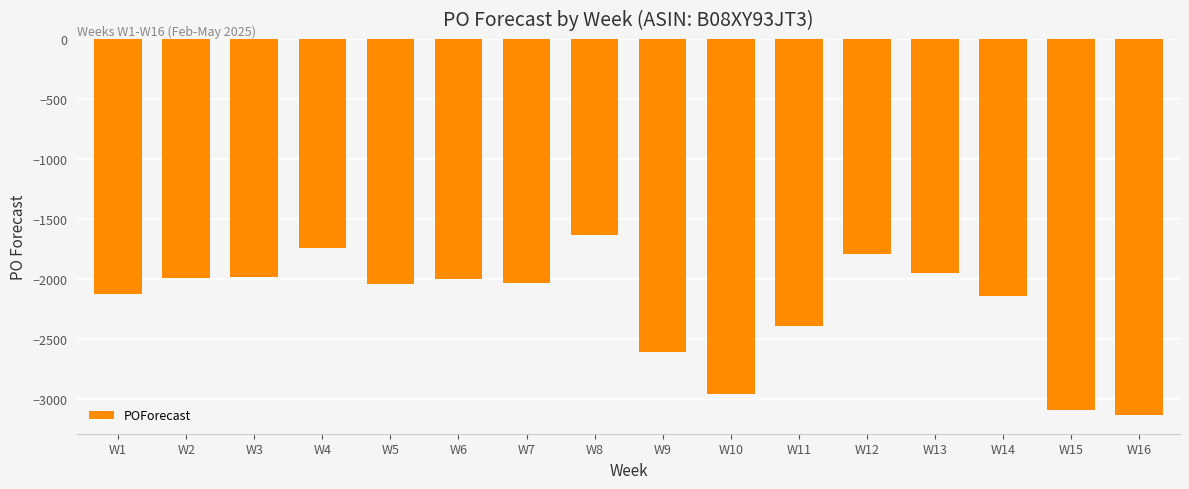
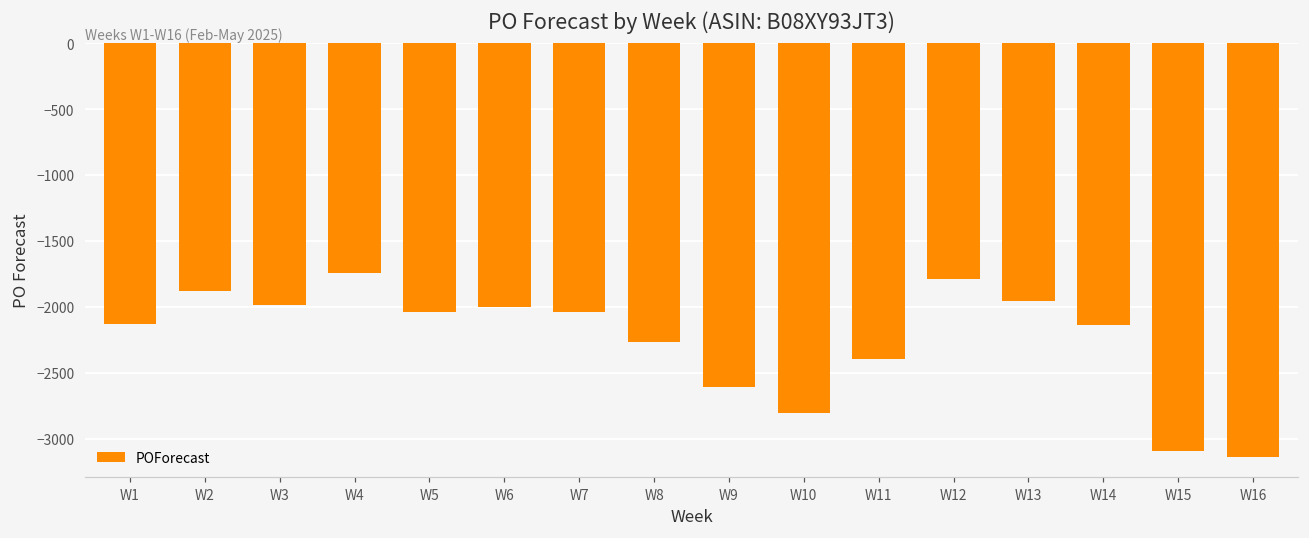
W2: -2000 -> -1880
W8: -1630 -> -2270
W10: -2960 -> -2810
